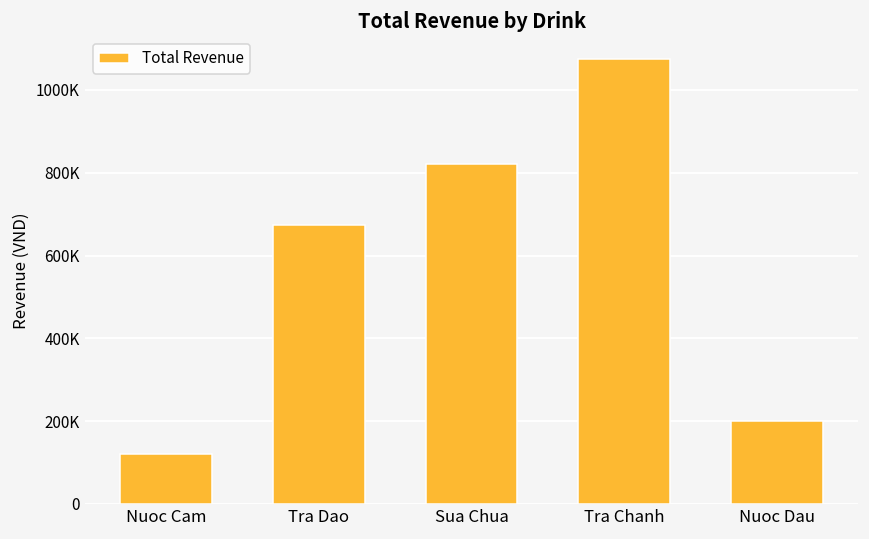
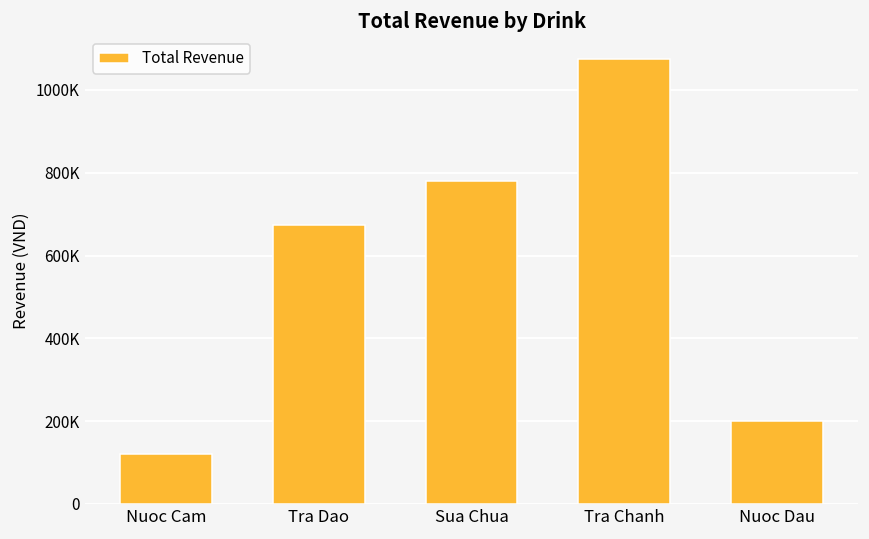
Sua Chua: 820000 -> 780000
